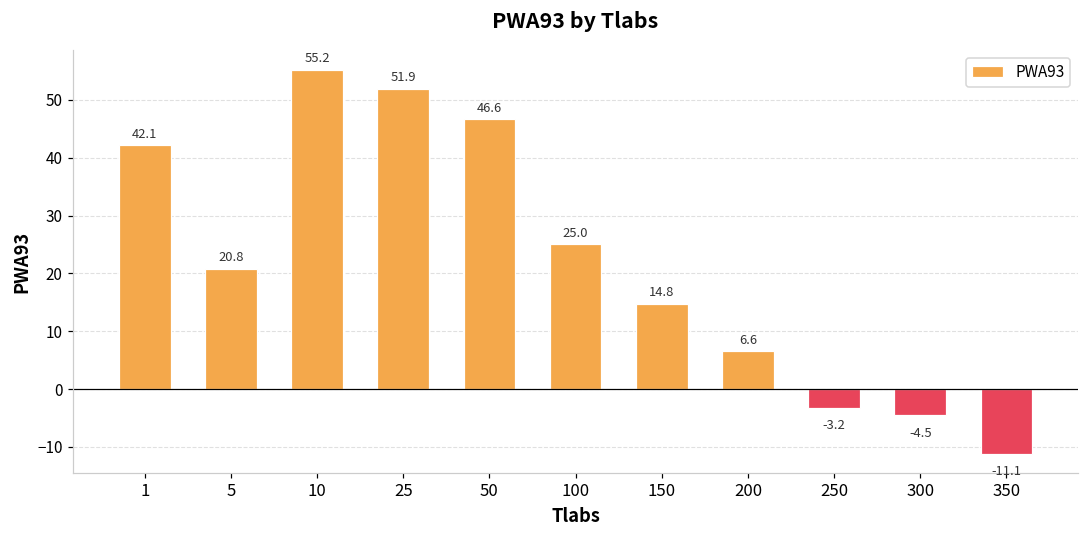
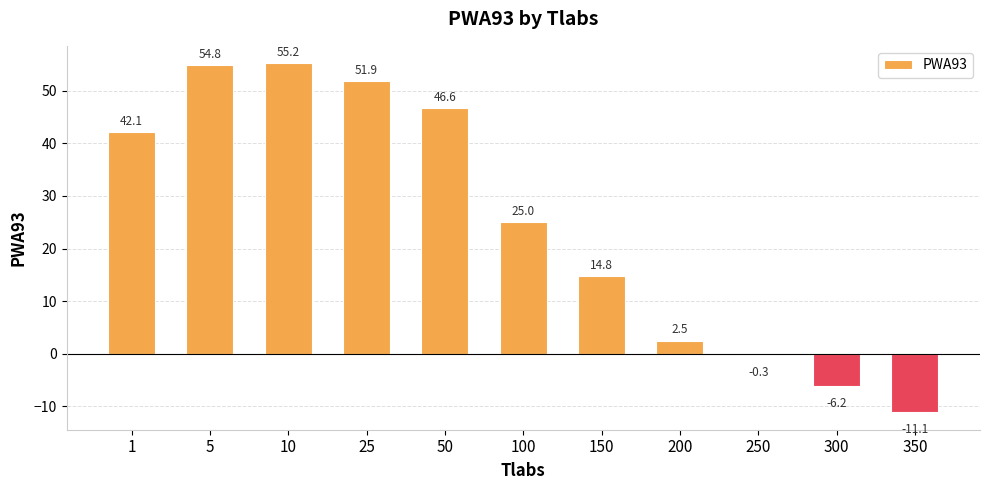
5: 20.8 -> 54.8
200: 6.6 -> 2.5
250: -3.2 -> -0.3
300: -4.5 -> -6.2
